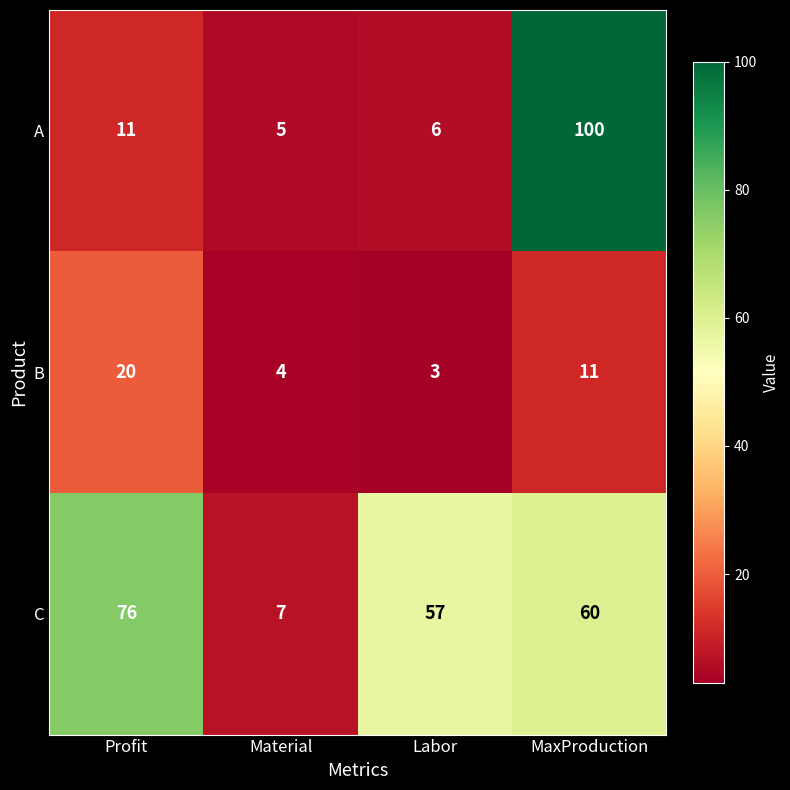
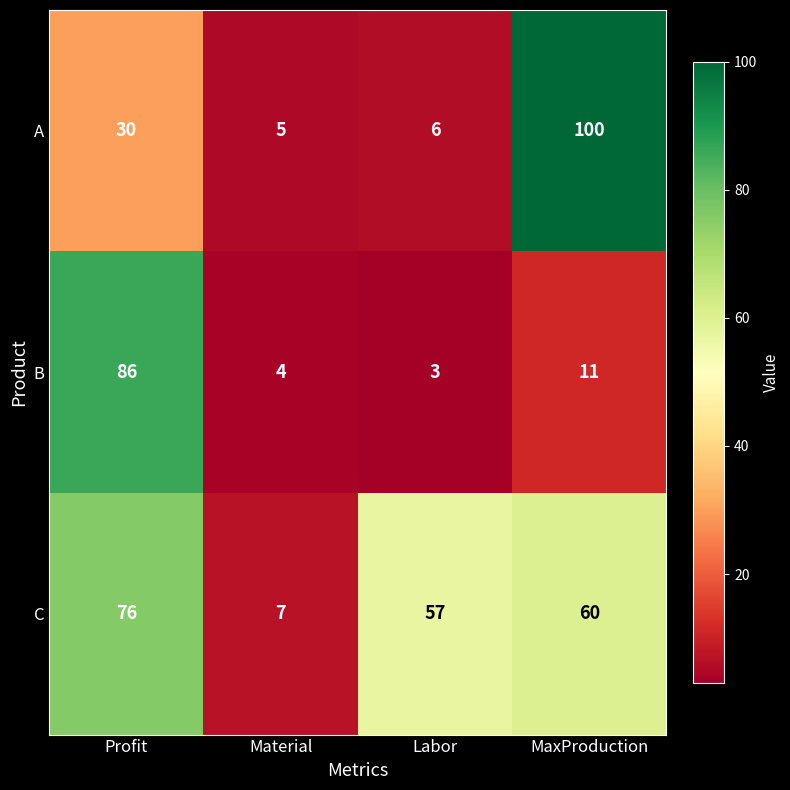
A, Profit: 11 -> 30
B, Profit: 20 -> 86
